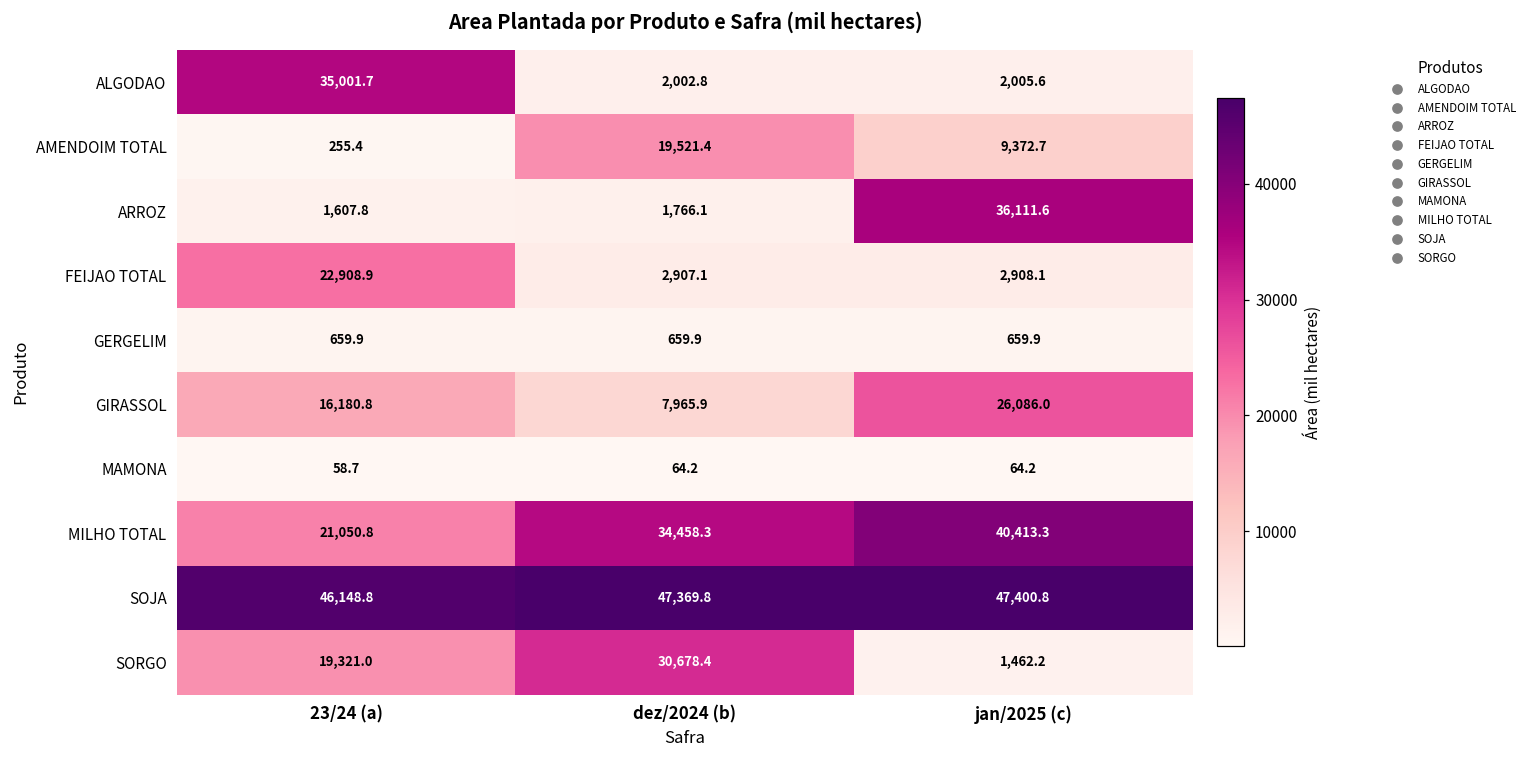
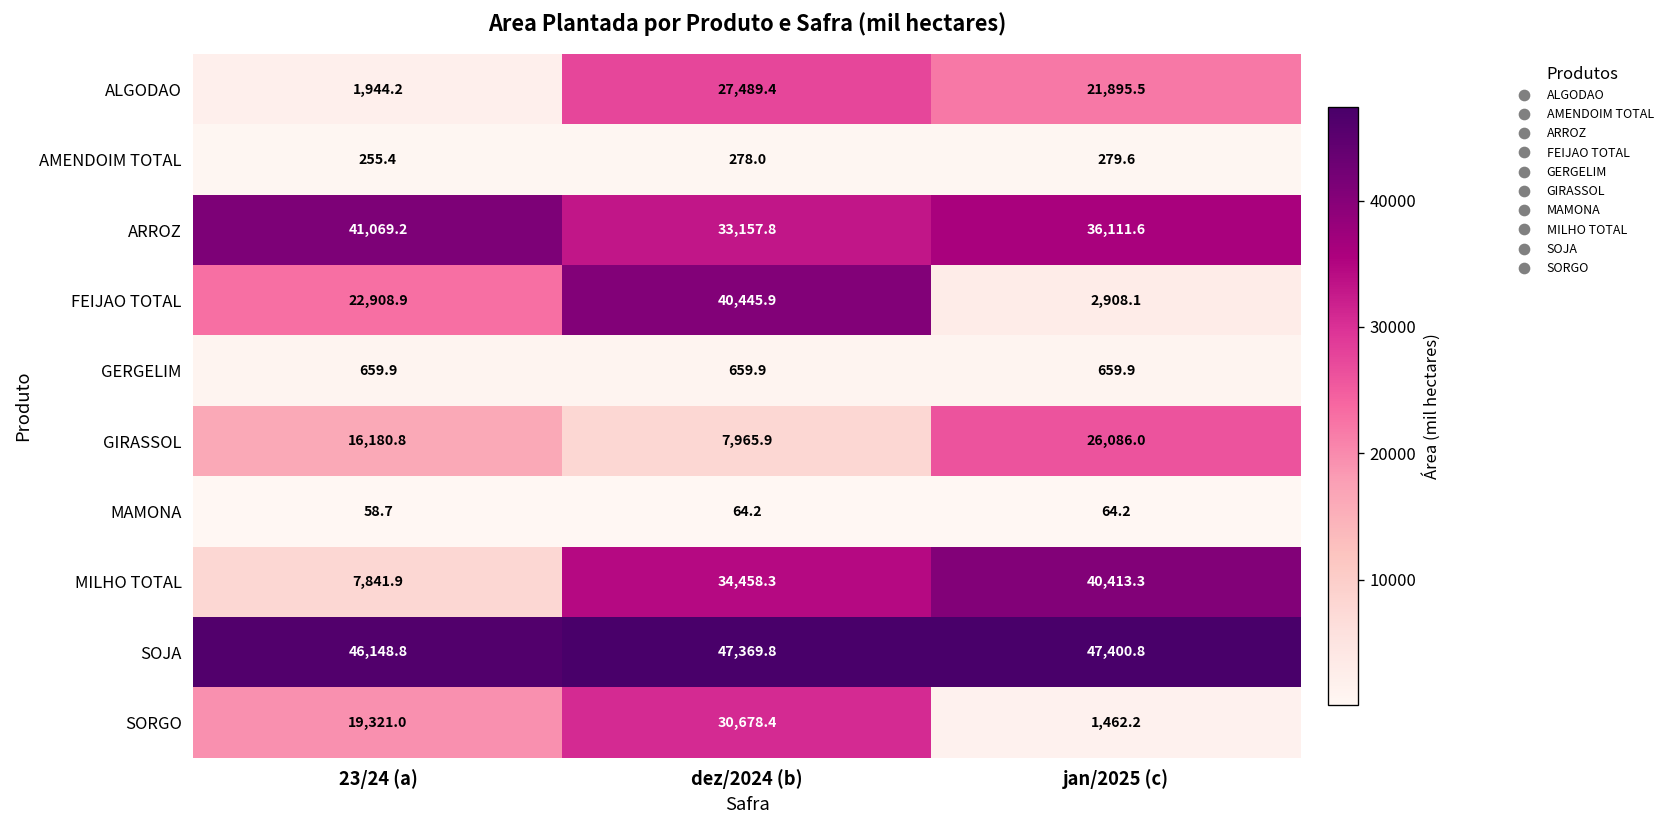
ALGODAO, 23/24 (a): 35,001.7 -> 1,944.2
ALGODAO, dez/2024 (b): 2,002.8 -> 27,489.4
ALGODAO, jan/2025 (c): 2,005.6 -> 21,895.5
AMENDOIM TOTAL, dez/2024 (b): 19,521.4 -> 278.0
AMENDOIM TOTAL, jan/2025 (c): 9,372.7 -> 279.6
ARROZ, 23/24 (a): 1,607.8 -> 41,069.2
ARROZ, dez/2024 (b): 1,766.1 -> 33,157.8
FEIJAO TOTAL, dez/2024 (b): 2,907.1 -> 40,445.9
MILHO TOTAL, 23/24 (a): 21,050.8 -> 7,841.9
